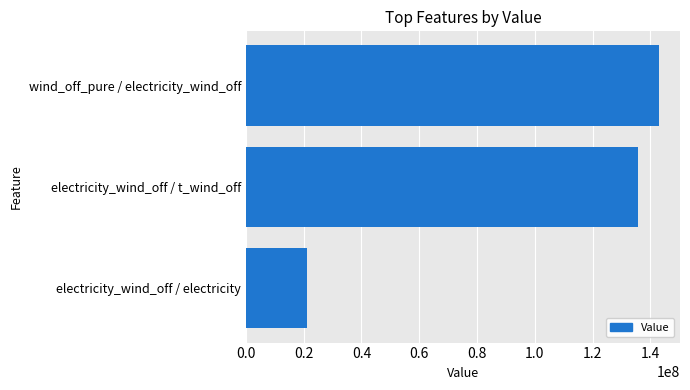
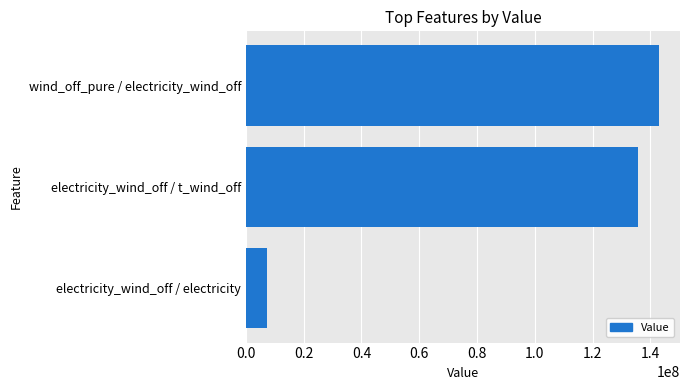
electricity_wind_off / electricity: 21000000 -> 7000000
